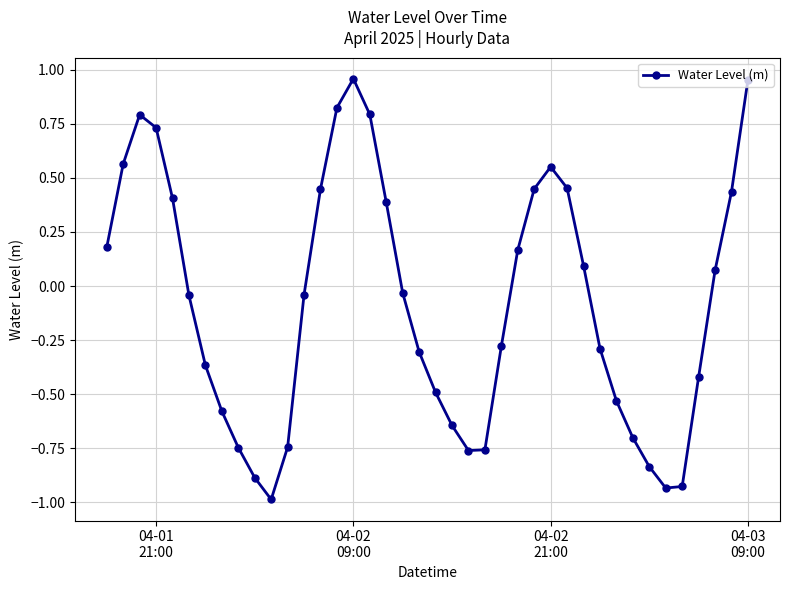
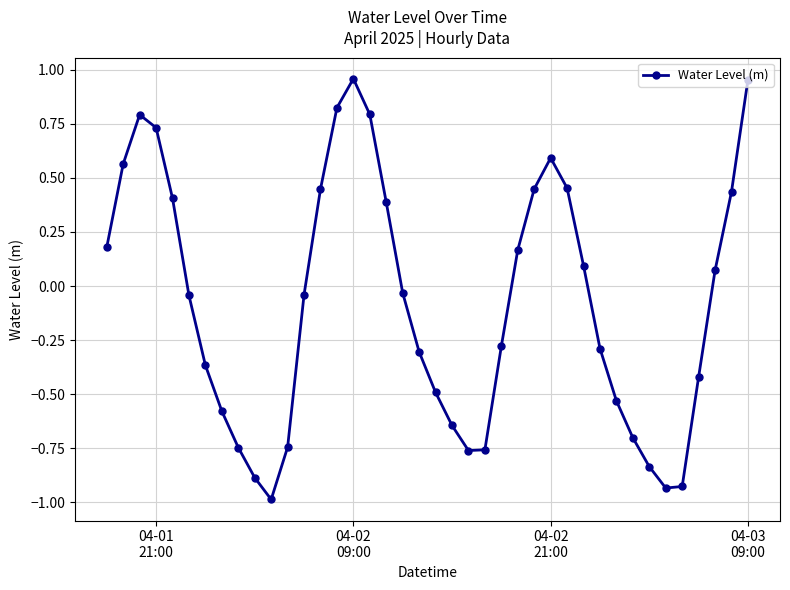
04-02 21:00: 0.55 -> 0.59
